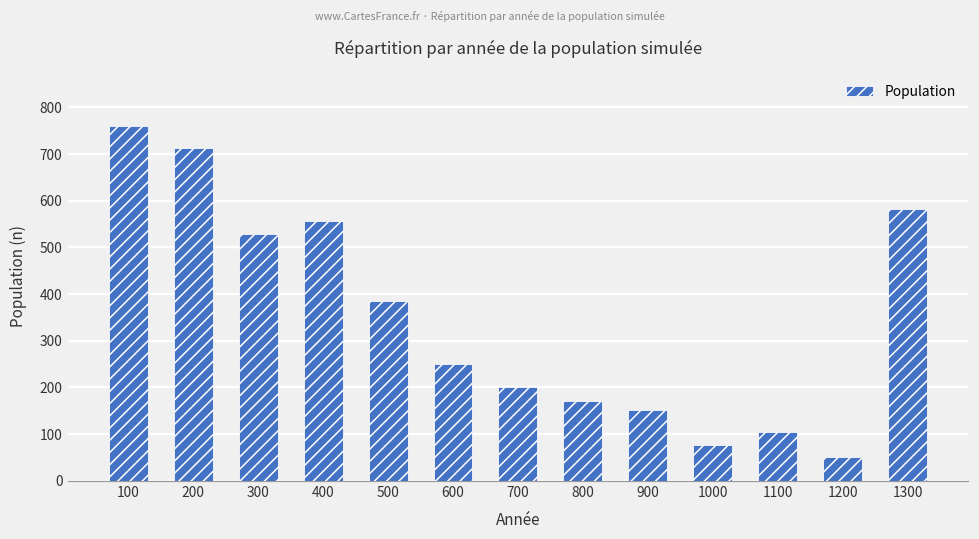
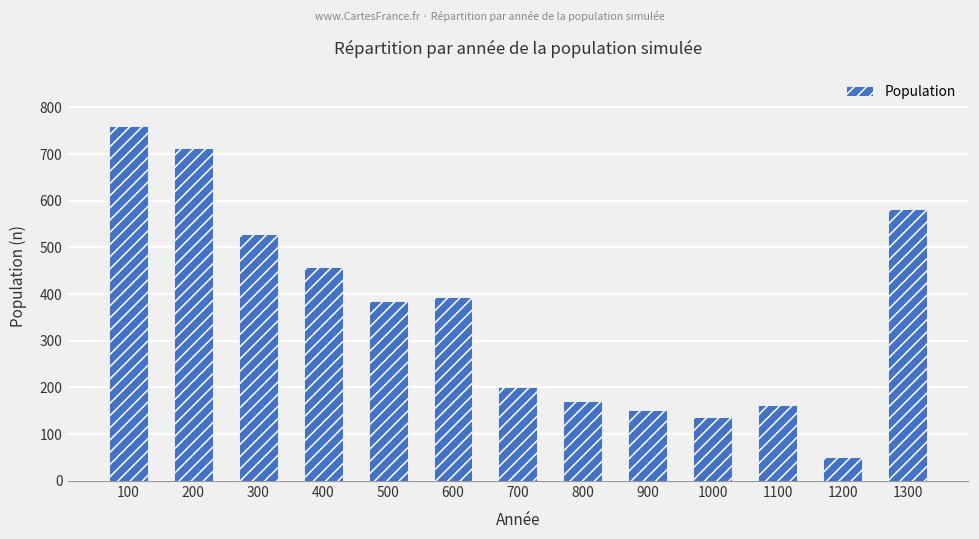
400: 560 -> 460
600: 250 -> 390
1000: 80 -> 140
1100: 100 -> 160
